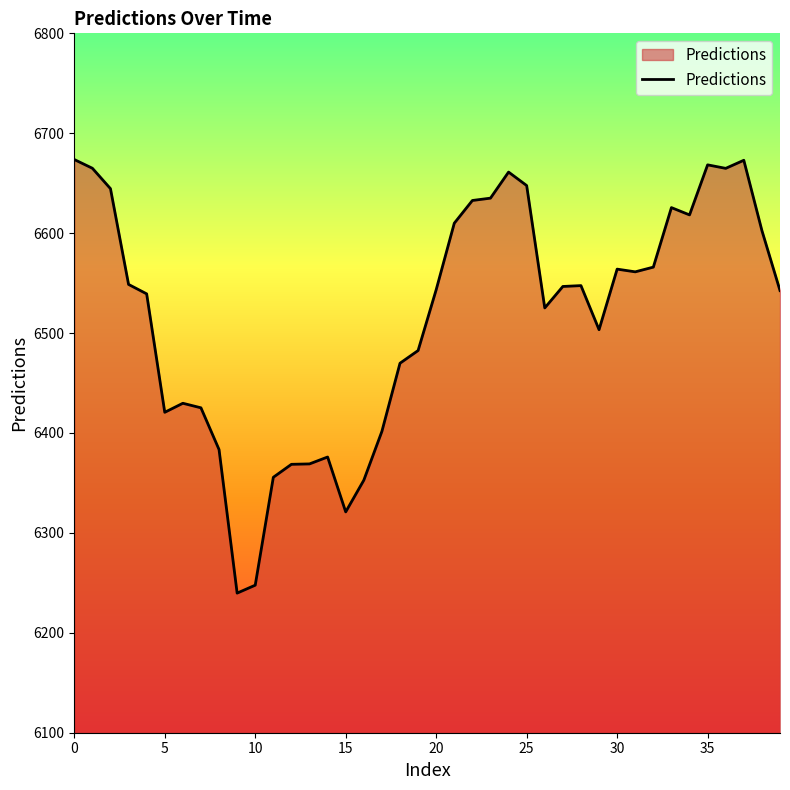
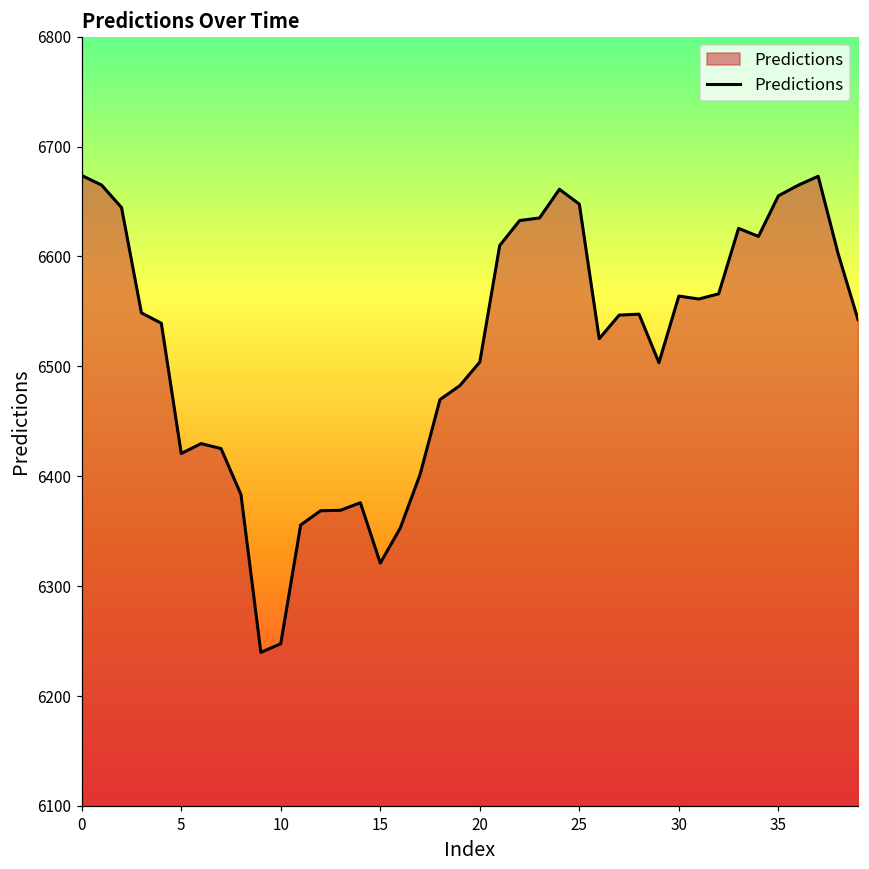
20: 6540 -> 6500
35: 6670 -> 6660
